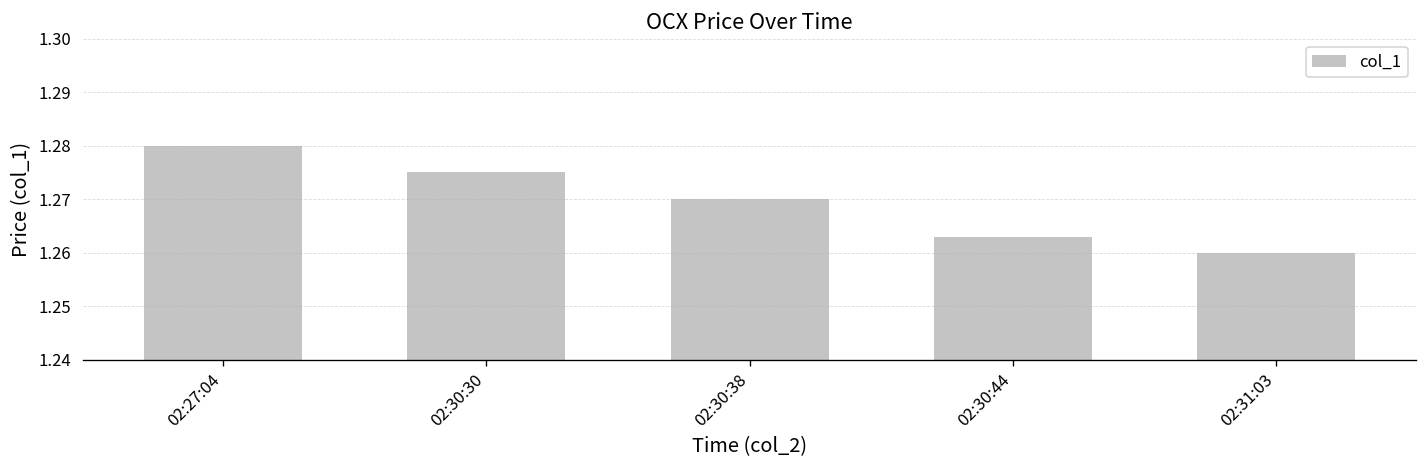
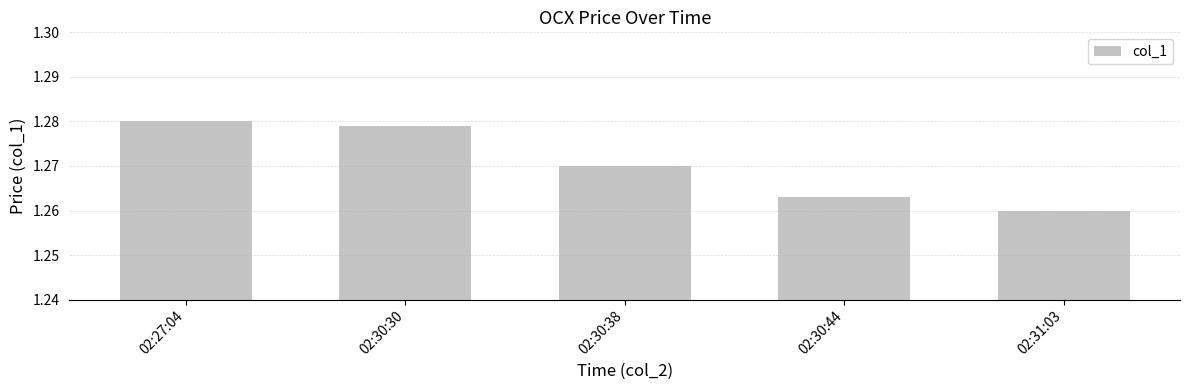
02:30:30: 1.275 -> 1.279
